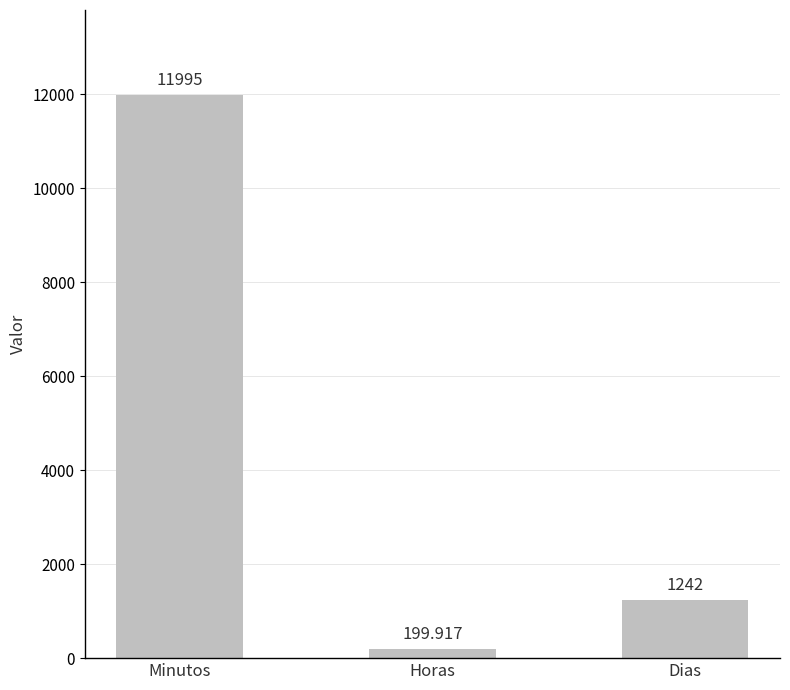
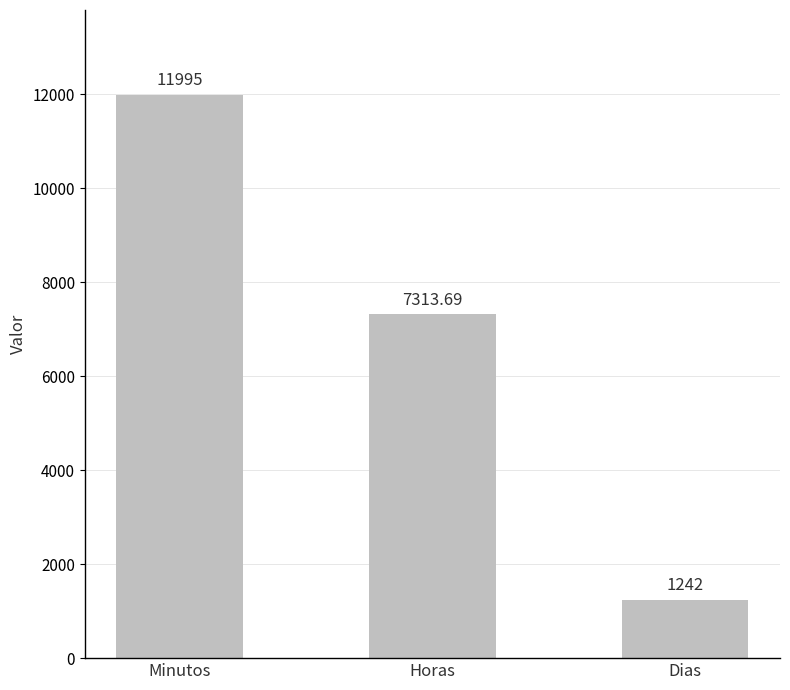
Horas: 199.917 -> 7313.69
